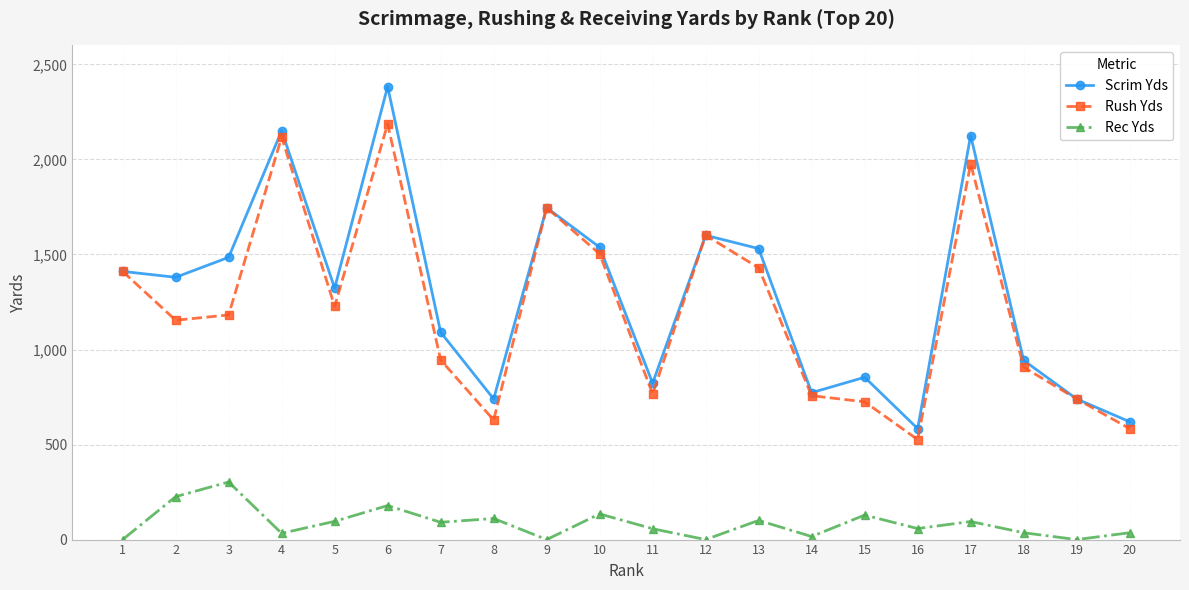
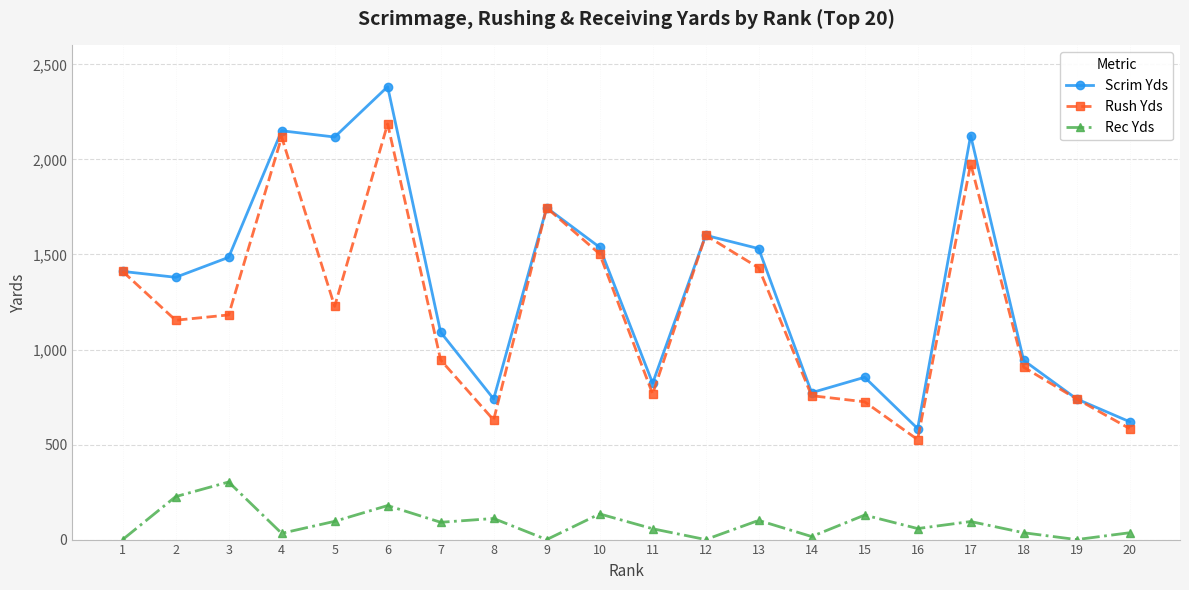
Scrim Yds, 5: 1,320 -> 2,120
